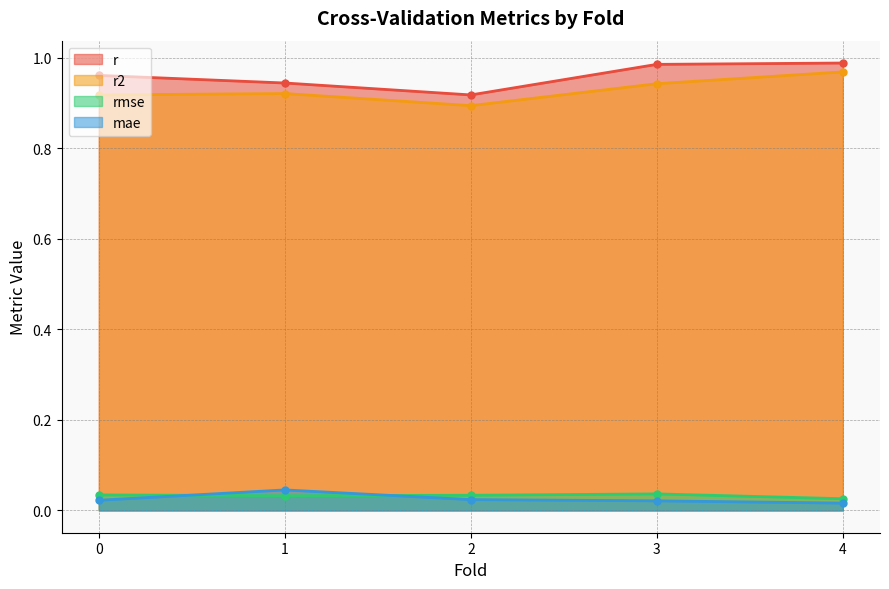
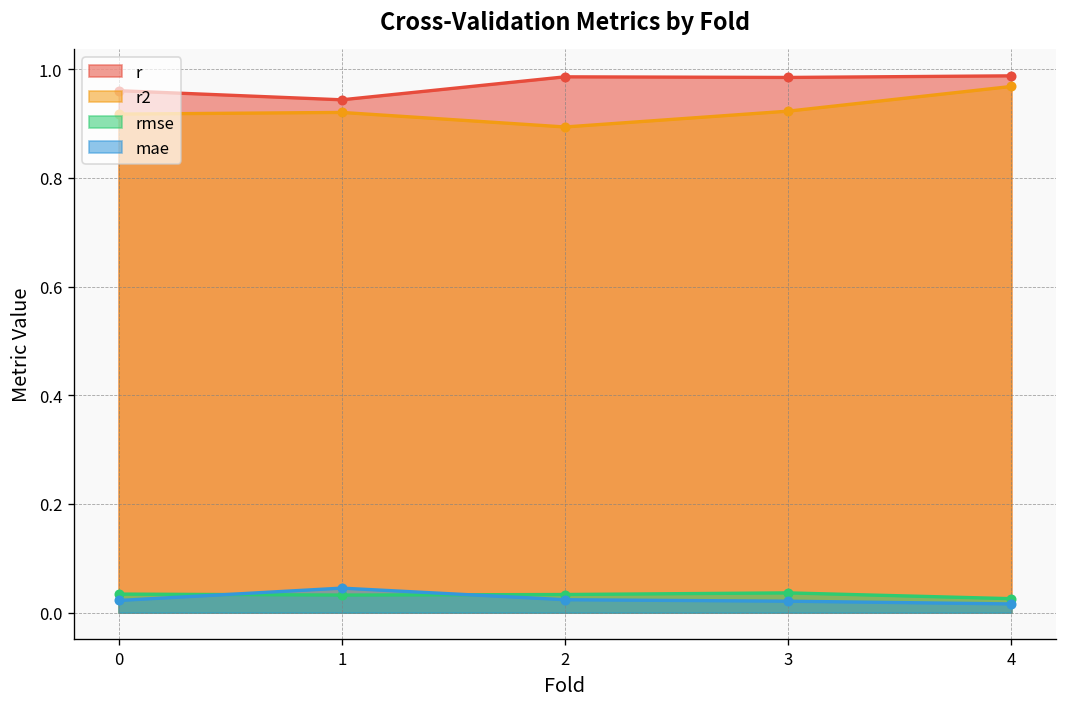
r, 2: 0.92 -> 0.99
r2, 3: 0.94 -> 0.92
